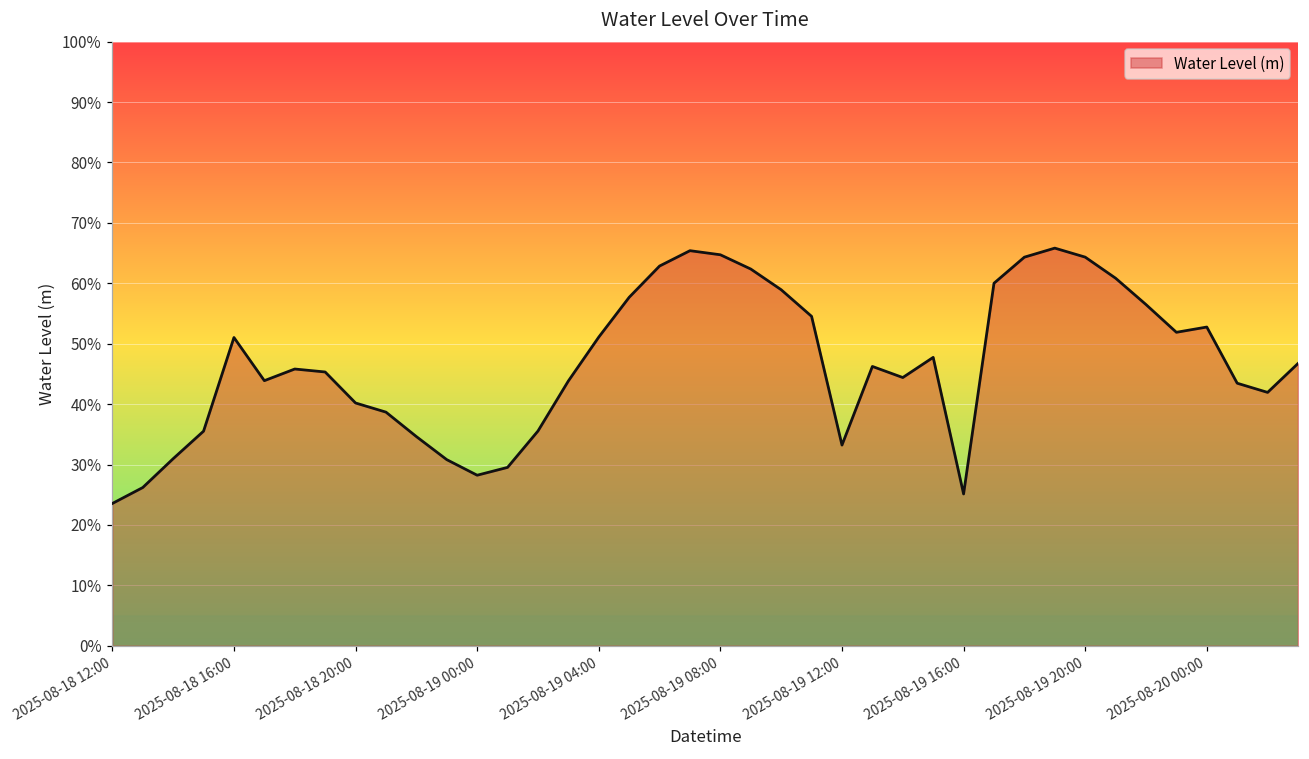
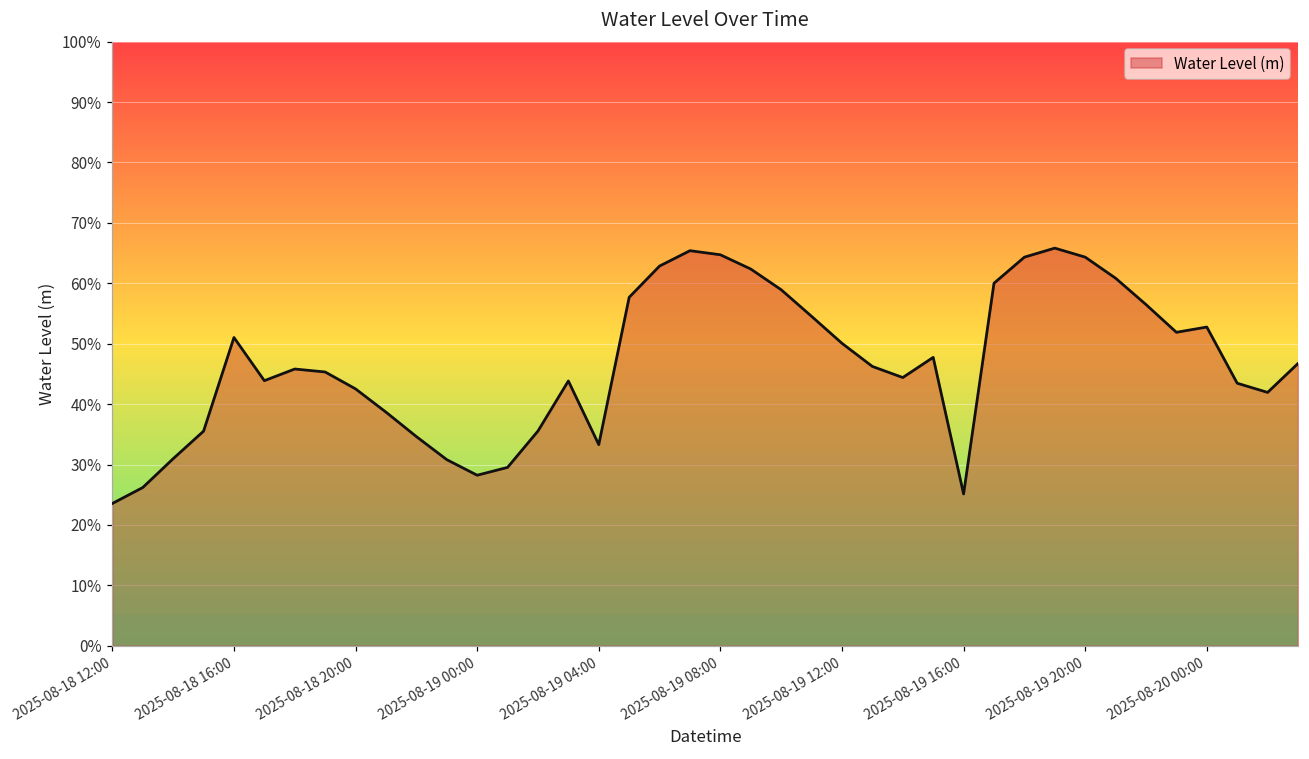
2025-08-18 20:00: 40% -> 43%
2025-08-19 04:00: 51% -> 33%
2025-08-19 12:00: 33% -> 50%
